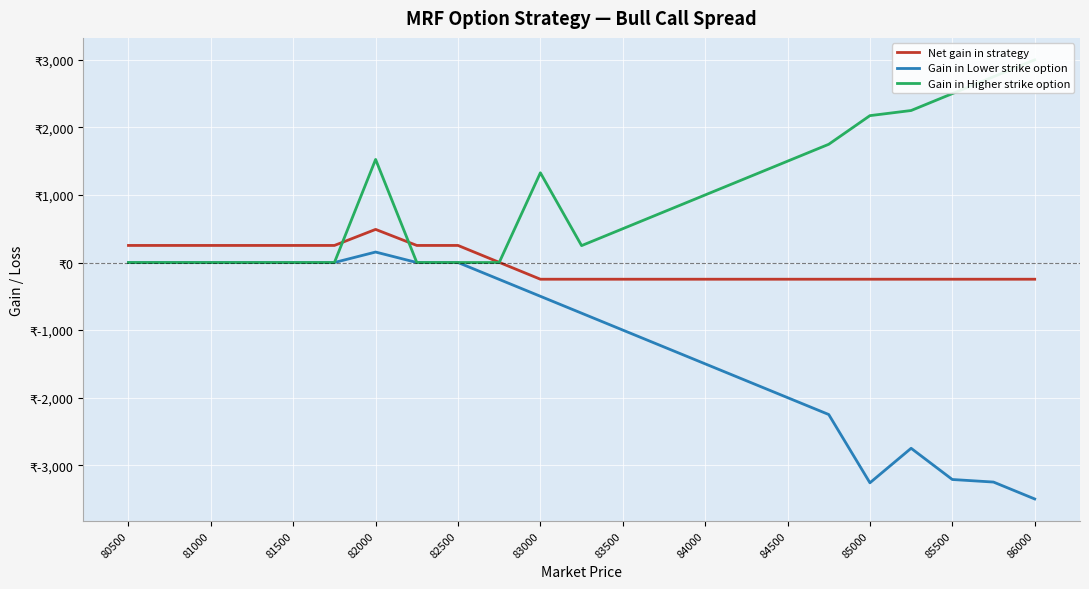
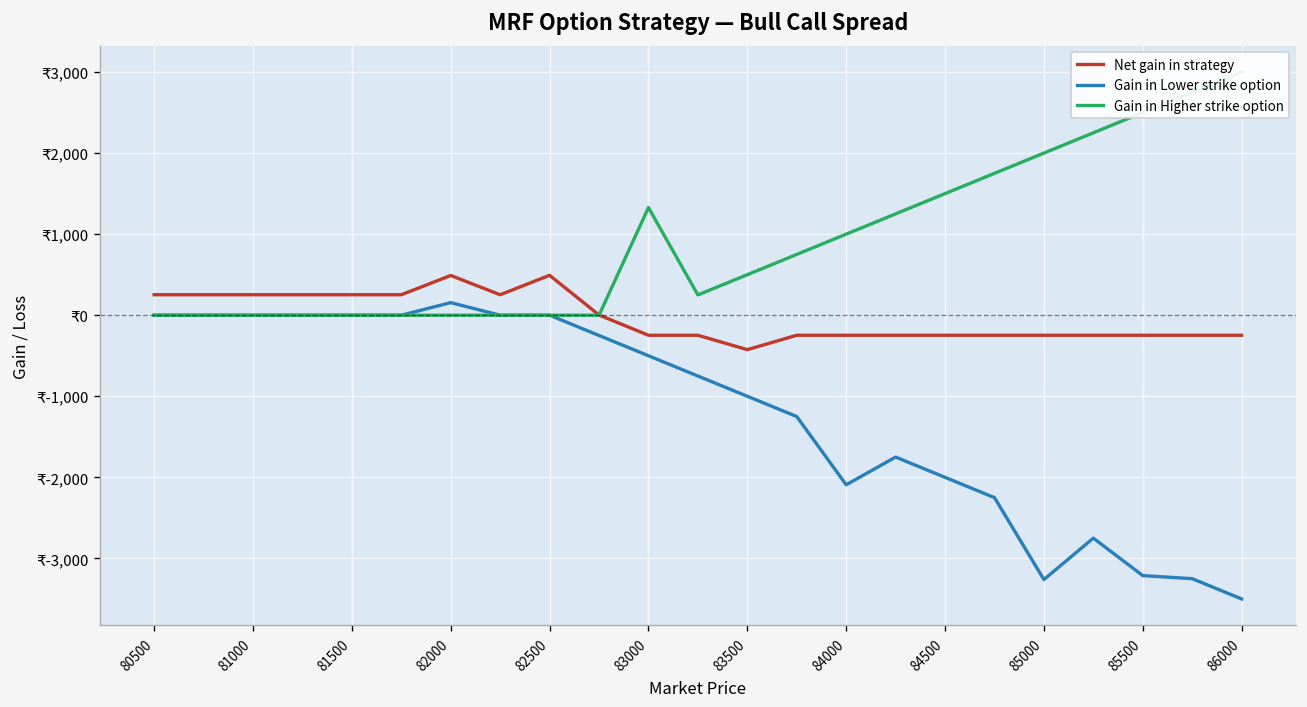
Gain in Higher strike option, 82000: ₹1,500 -> ₹0
Net gain in strategy, 82500: ₹300 -> ₹500
Net gain in strategy, 83500: ₹-200 -> ₹-400
Gain in Lower strike option, 84000: ₹-1,500 -> ₹-2,100
Gain in Higher strike option, 85000: ₹2,200 -> ₹2,000
